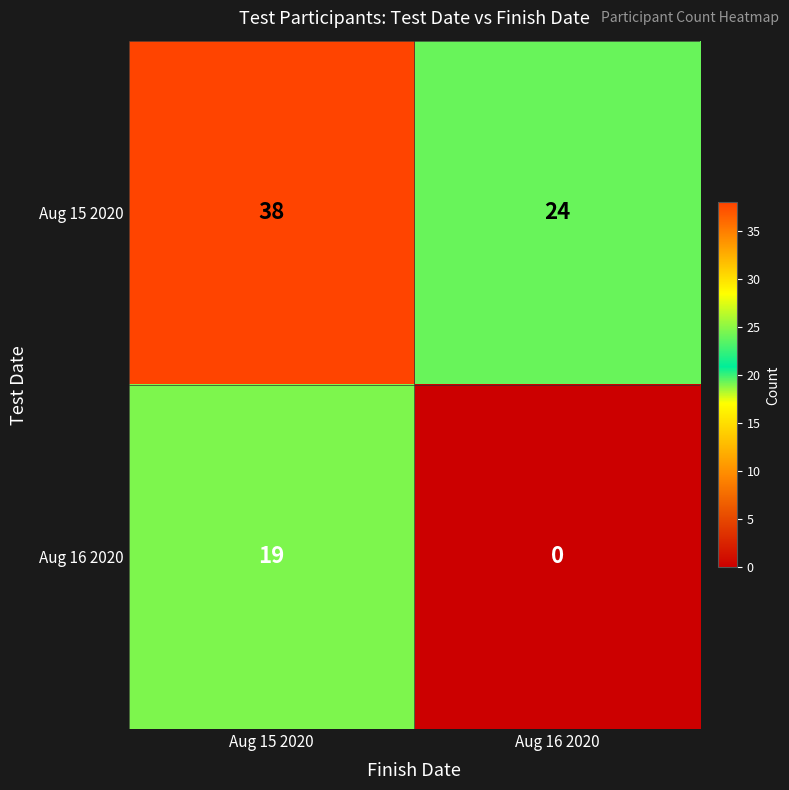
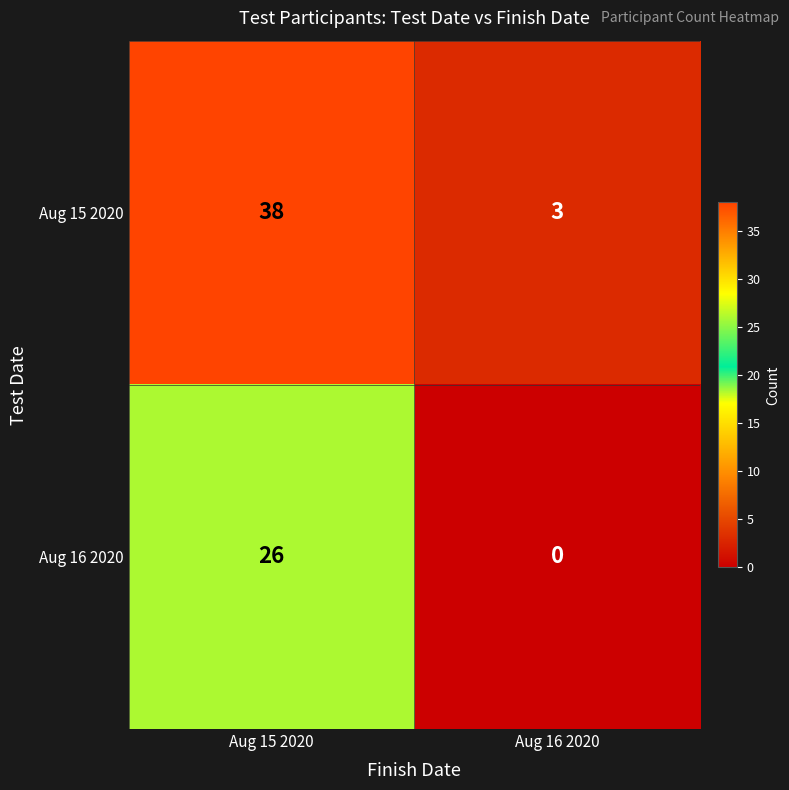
Aug 15 2020, Aug 16 2020: 24 -> 3
Aug 16 2020, Aug 15 2020: 19 -> 26
